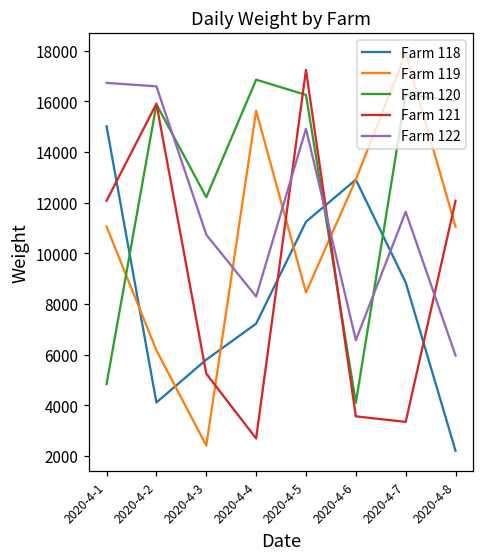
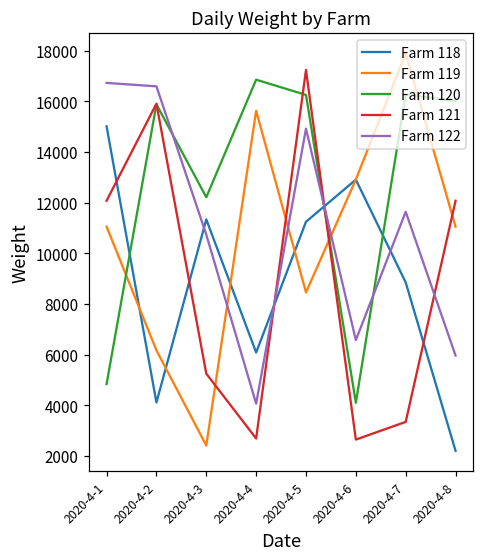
Farm 118, 2020-4-3: 5800 -> 11300
Farm 118, 2020-4-4: 7200 -> 6100
Farm 122, 2020-4-4: 8300 -> 4100
Farm 121, 2020-4-6: 3600 -> 2600
